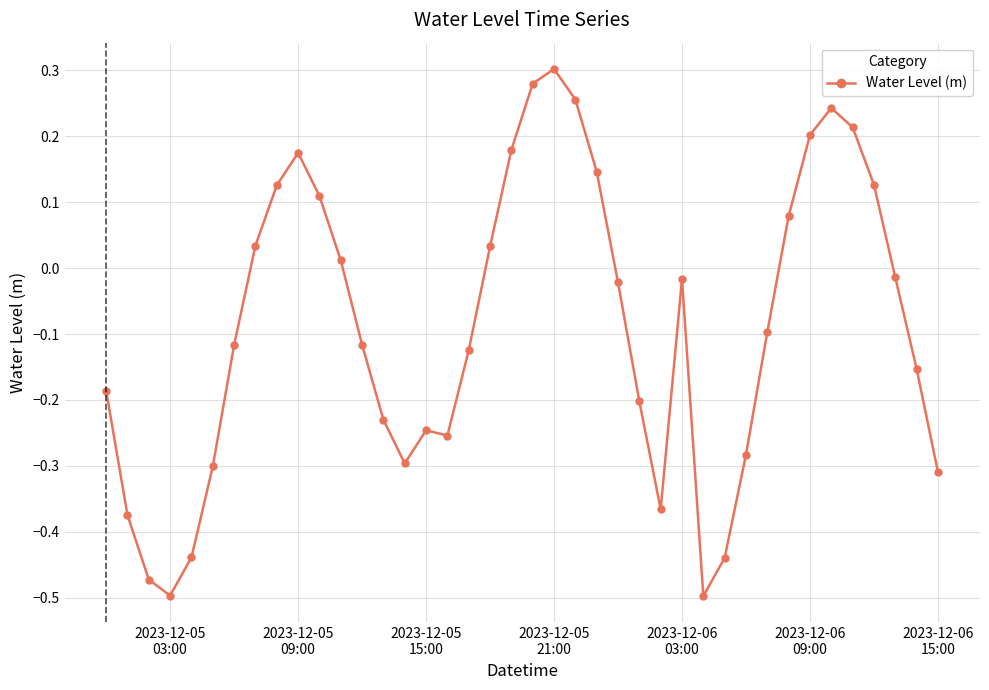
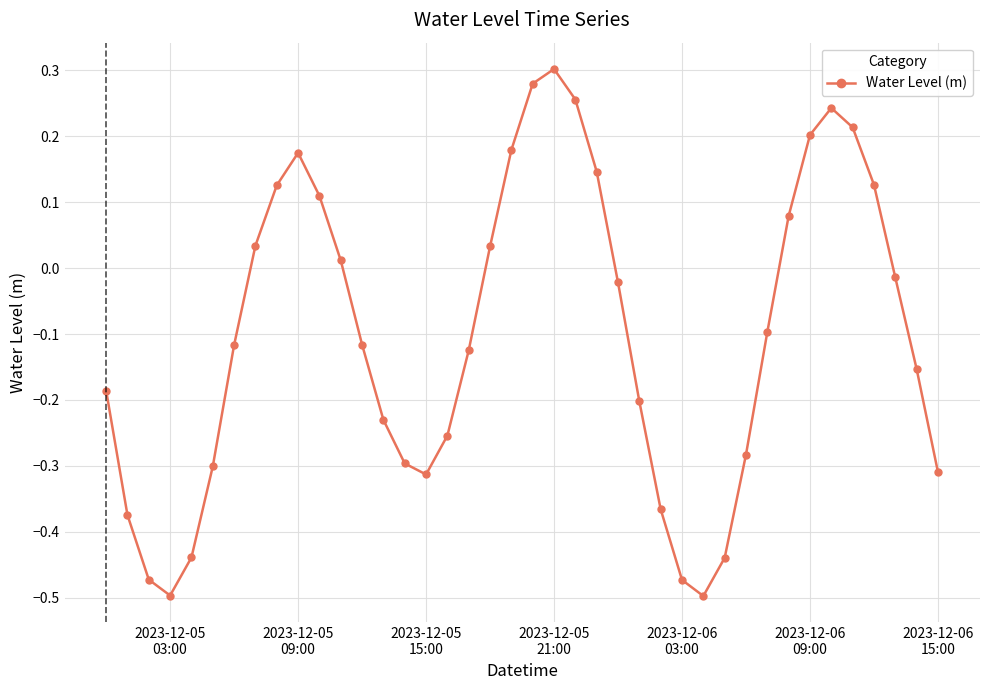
2023-12-05 15:00: -0.25 -> -0.31
2023-12-06 03:00: -0.02 -> -0.47
